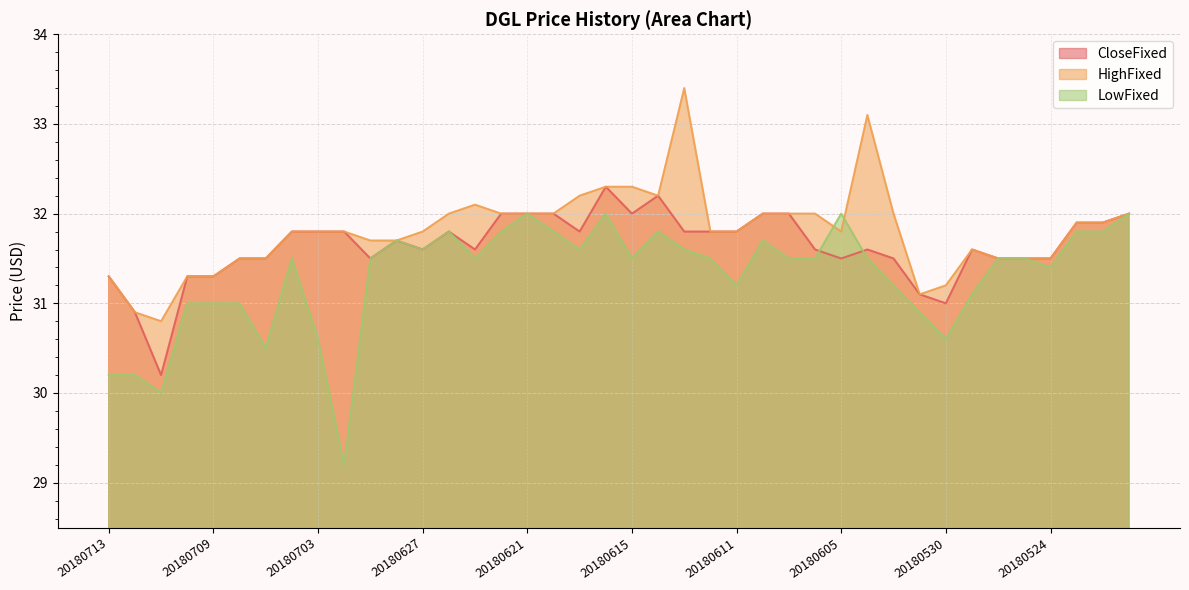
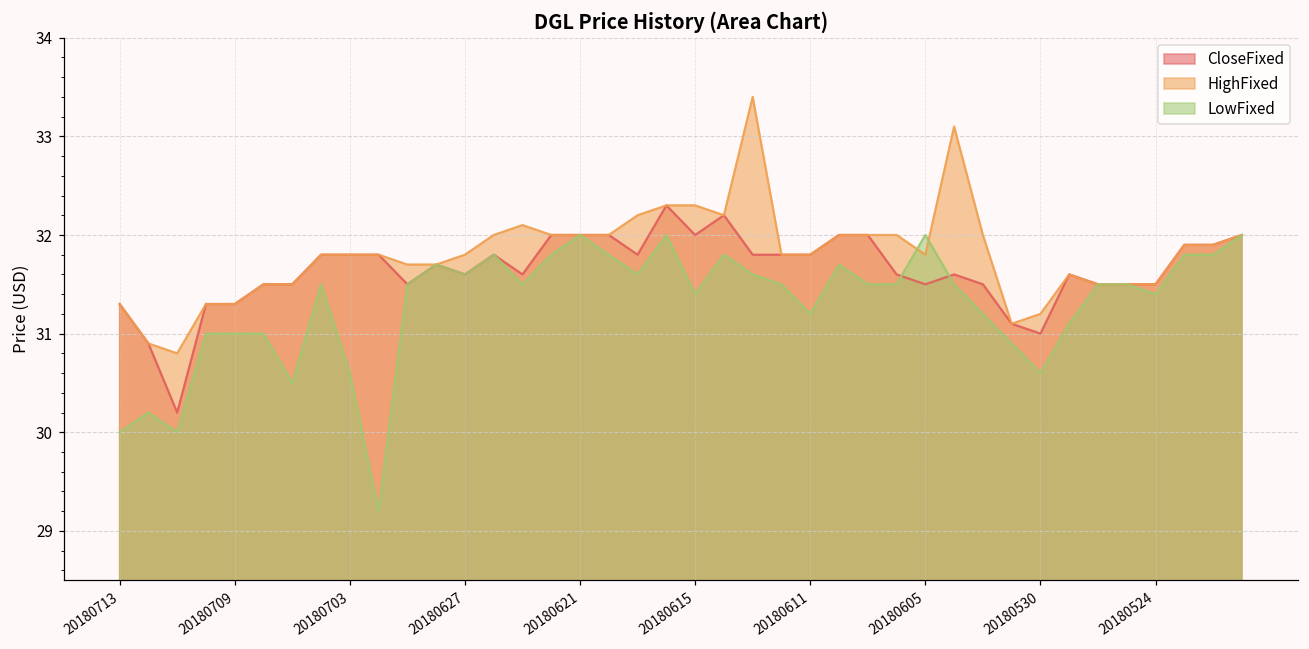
LowFixed, 20180713: 30.2 -> 30.0
LowFixed, 20180615: 31.5 -> 31.4
